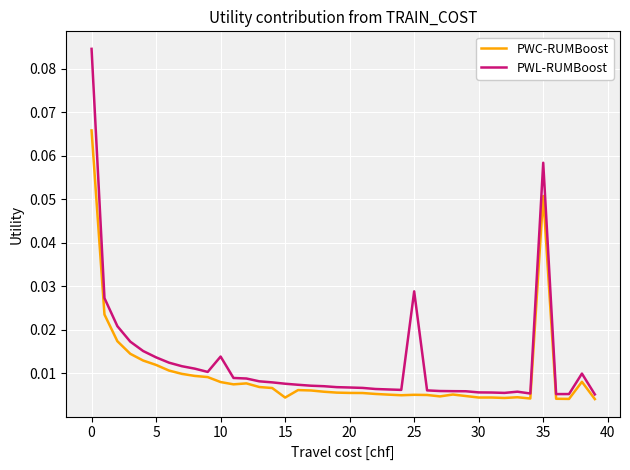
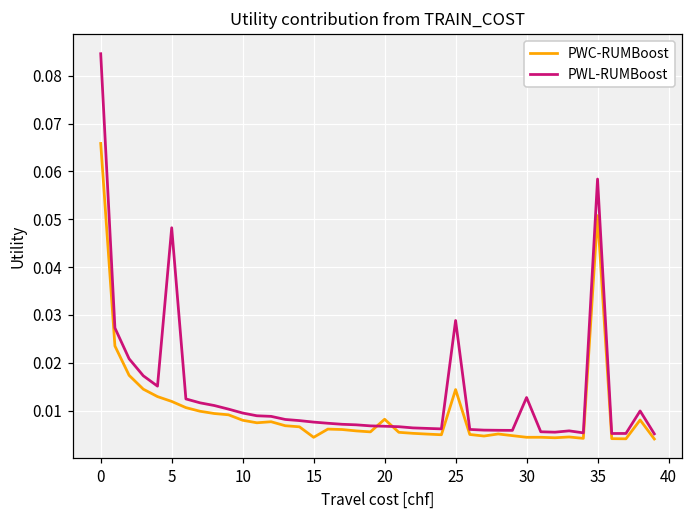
PWL-RUMBoost, 5: 0.014 -> 0.048
PWL-RUMBoost, 10: 0.014 -> 0.009
PWC-RUMBoost, 20: 0.005 -> 0.008
PWC-RUMBoost, 25: 0.005 -> 0.014
PWL-RUMBoost, 30: 0.006 -> 0.013
